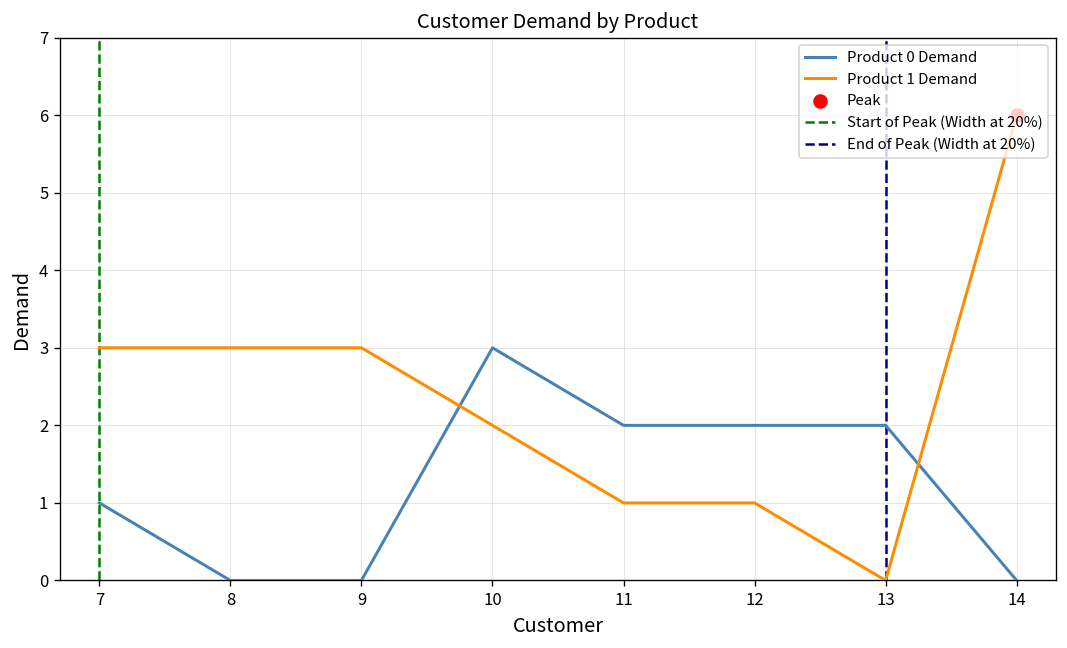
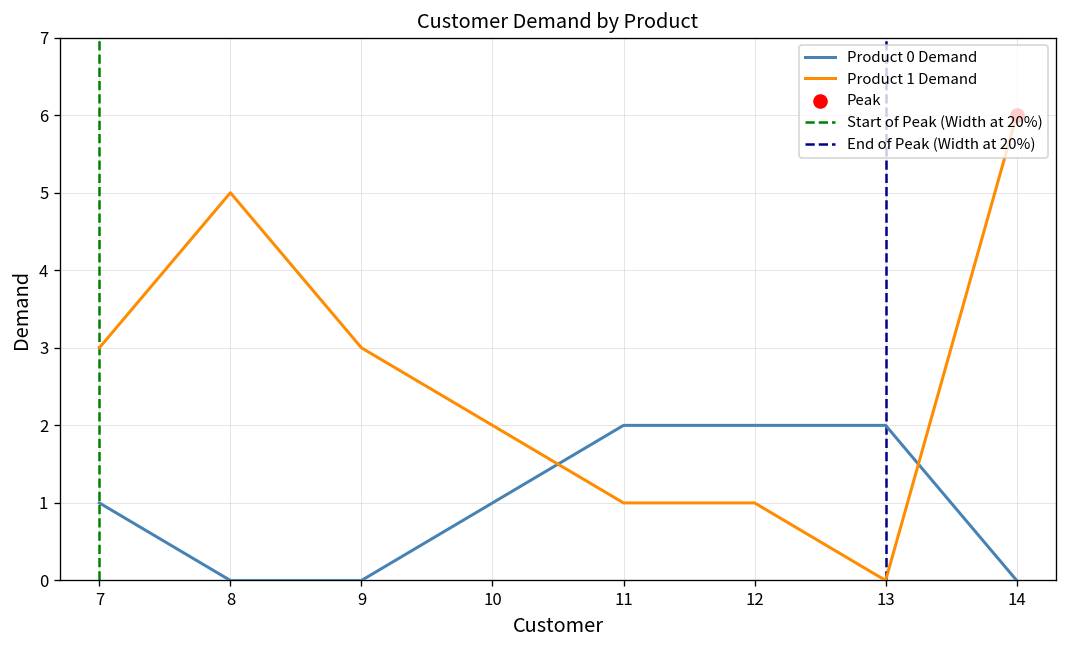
Product 1 Demand, 8: 3 -> 5
Product 0 Demand, 10: 3 -> 1
